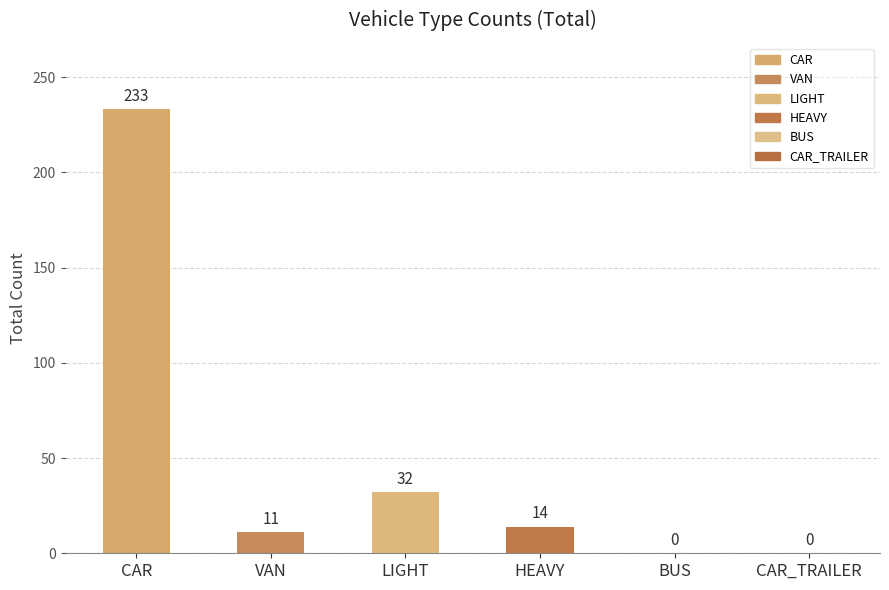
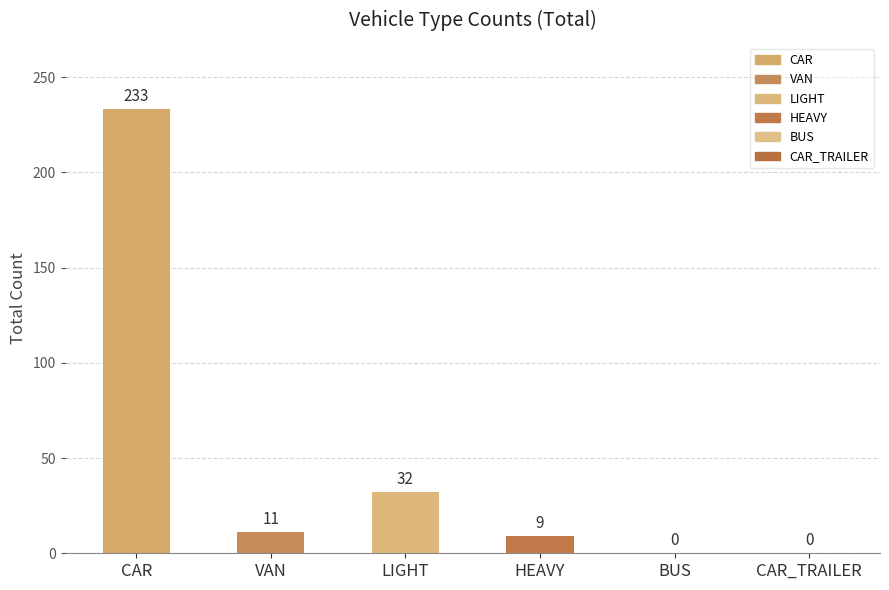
HEAVY: 14 -> 9
